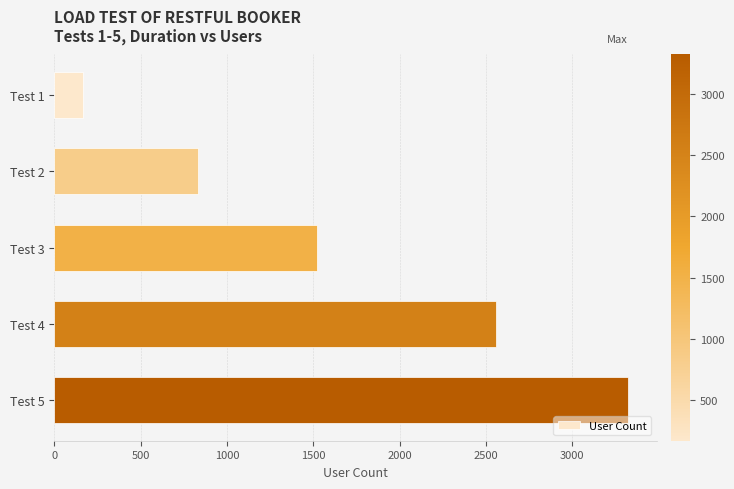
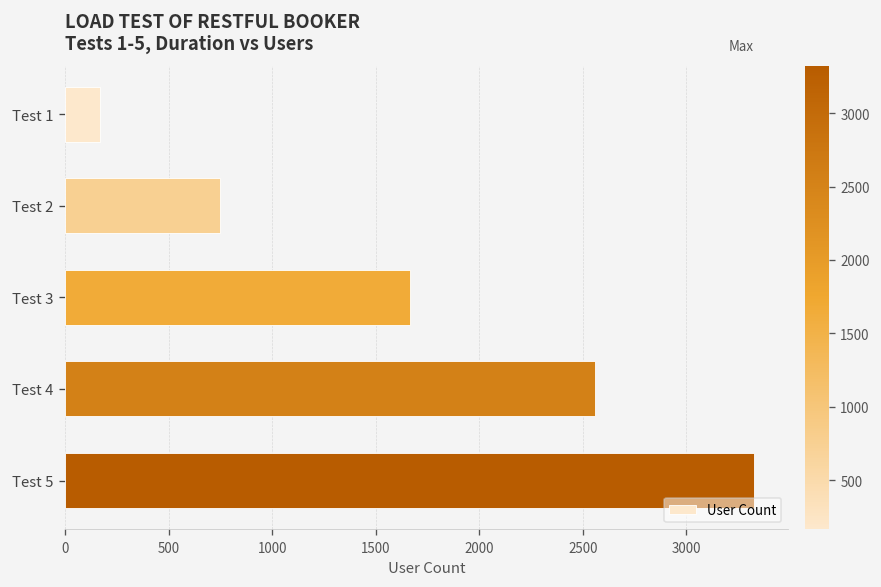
Test 2: 830 -> 750
Test 3: 1520 -> 1670
